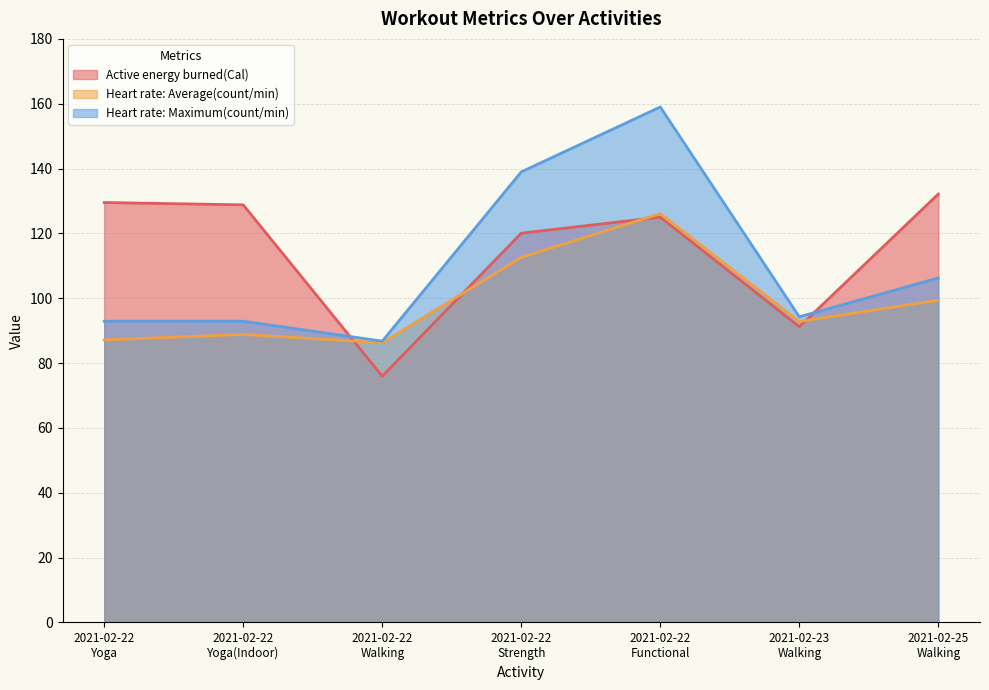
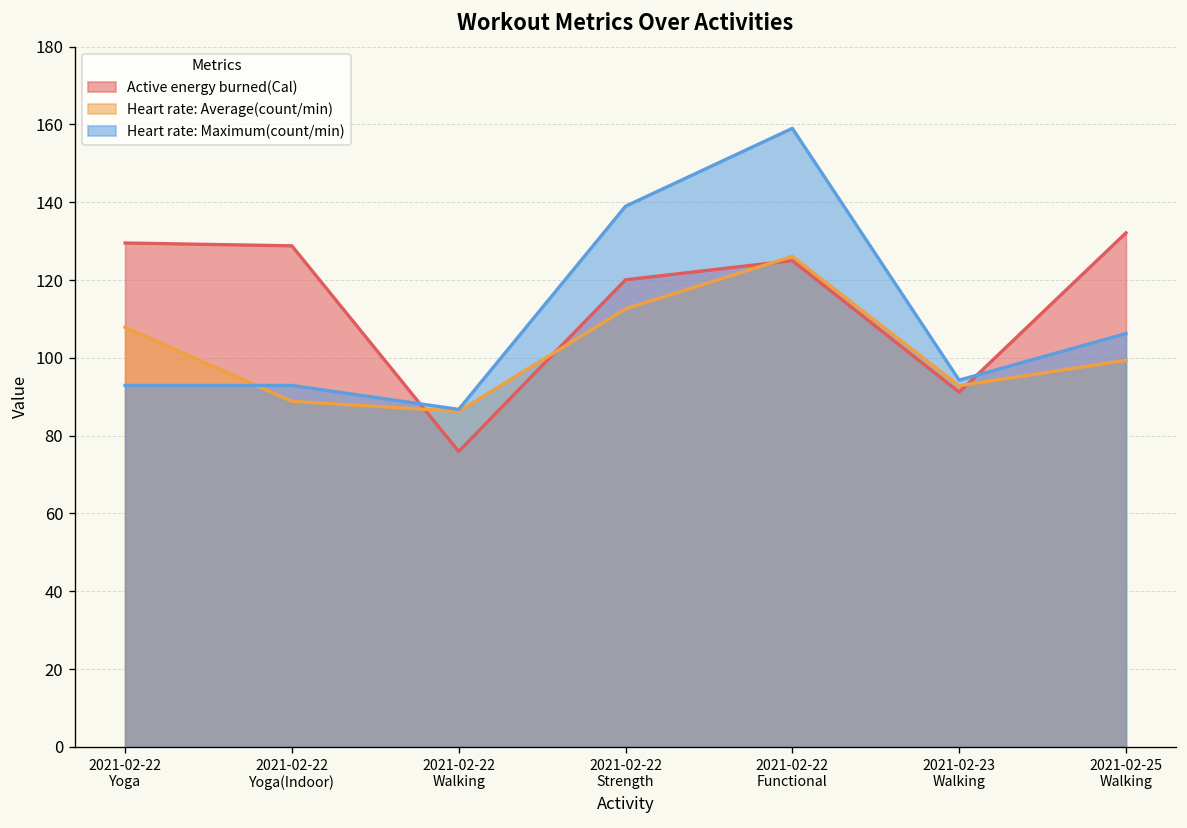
Heart rate: Average(count/min), 2021-02-22 Yoga: 87 -> 108
